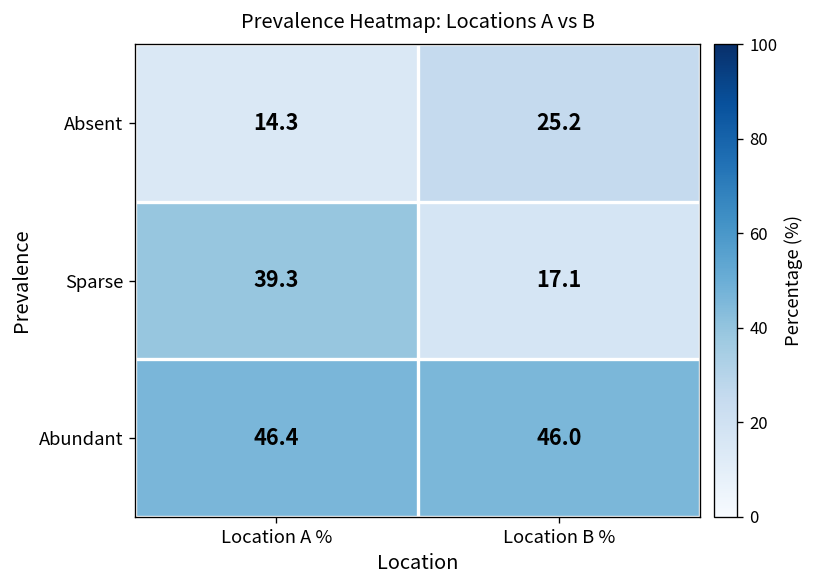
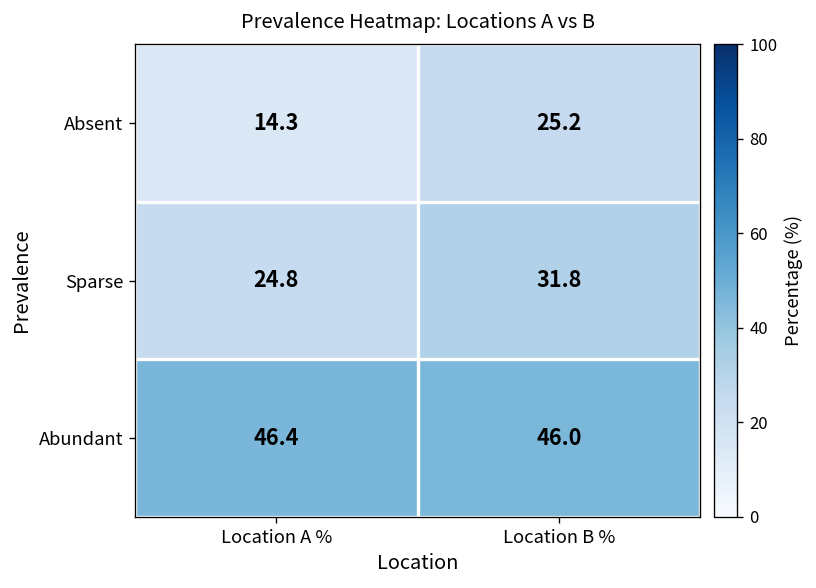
Sparse, Location A %: 39.3 -> 24.8
Sparse, Location B %: 17.1 -> 31.8
